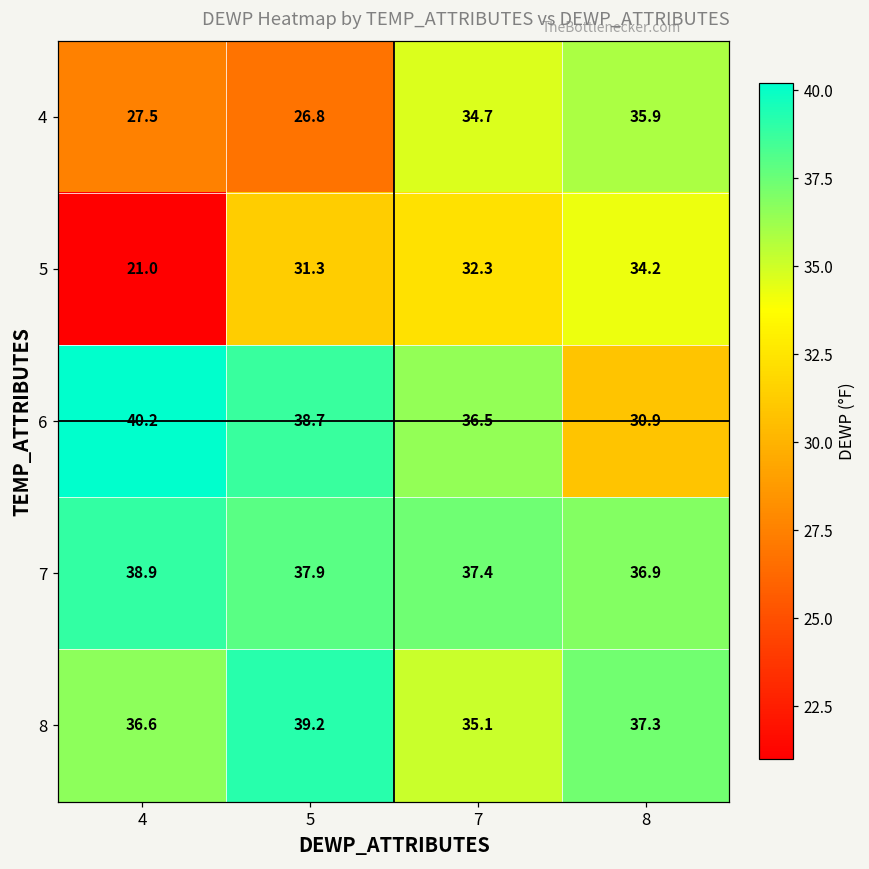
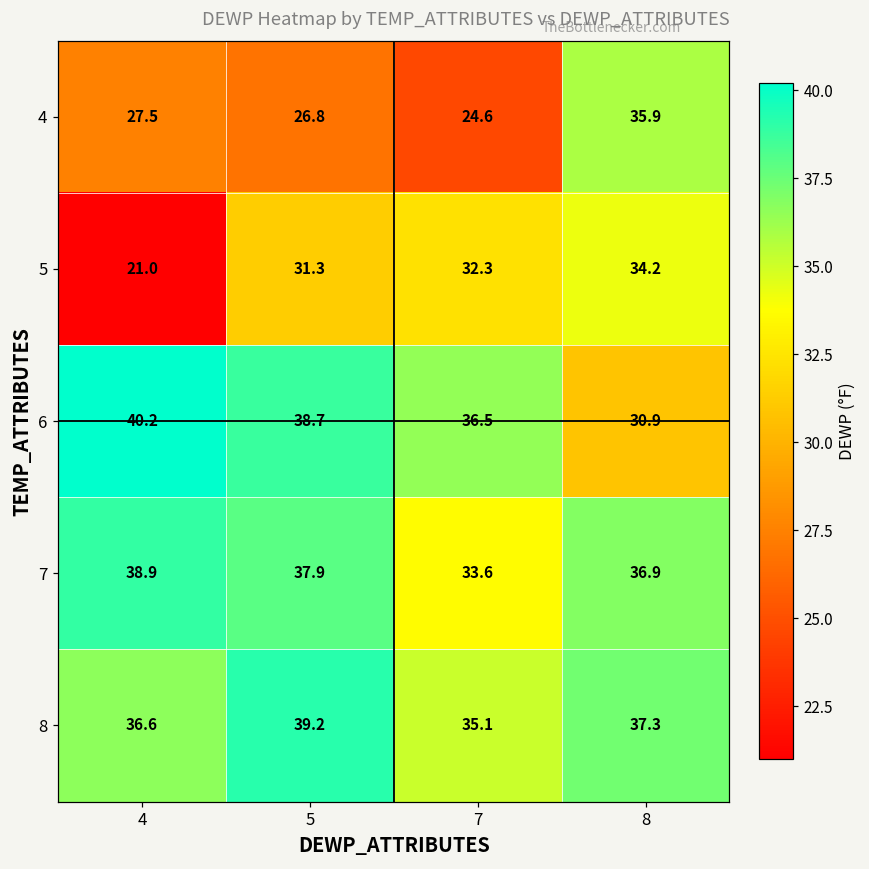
4, 7: 34.7 -> 24.6
7, 7: 37.4 -> 33.6
